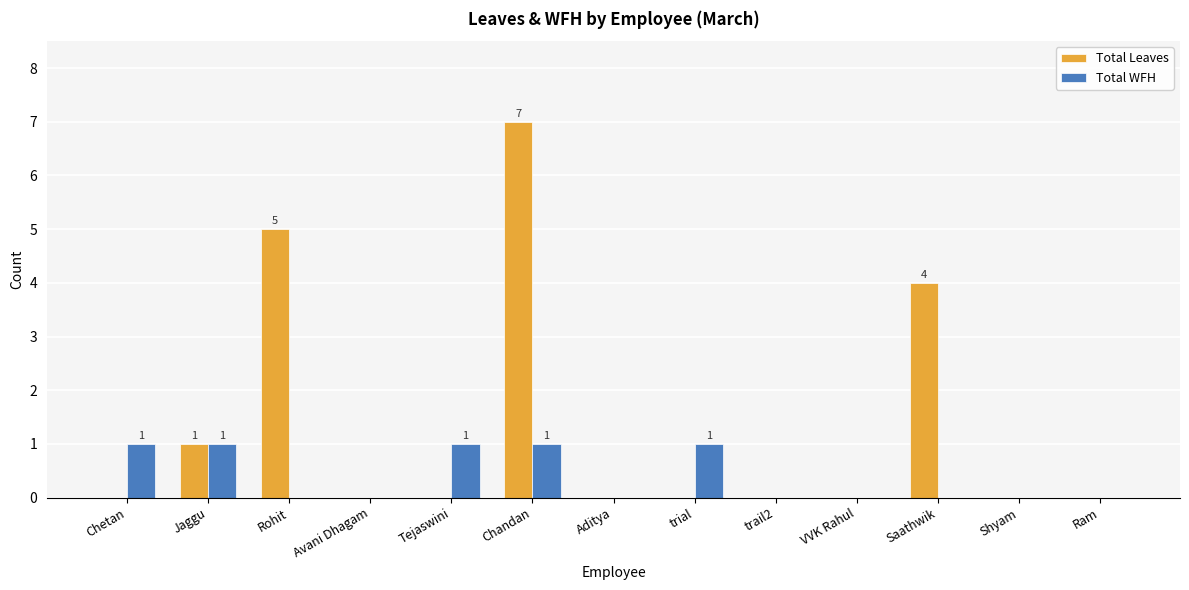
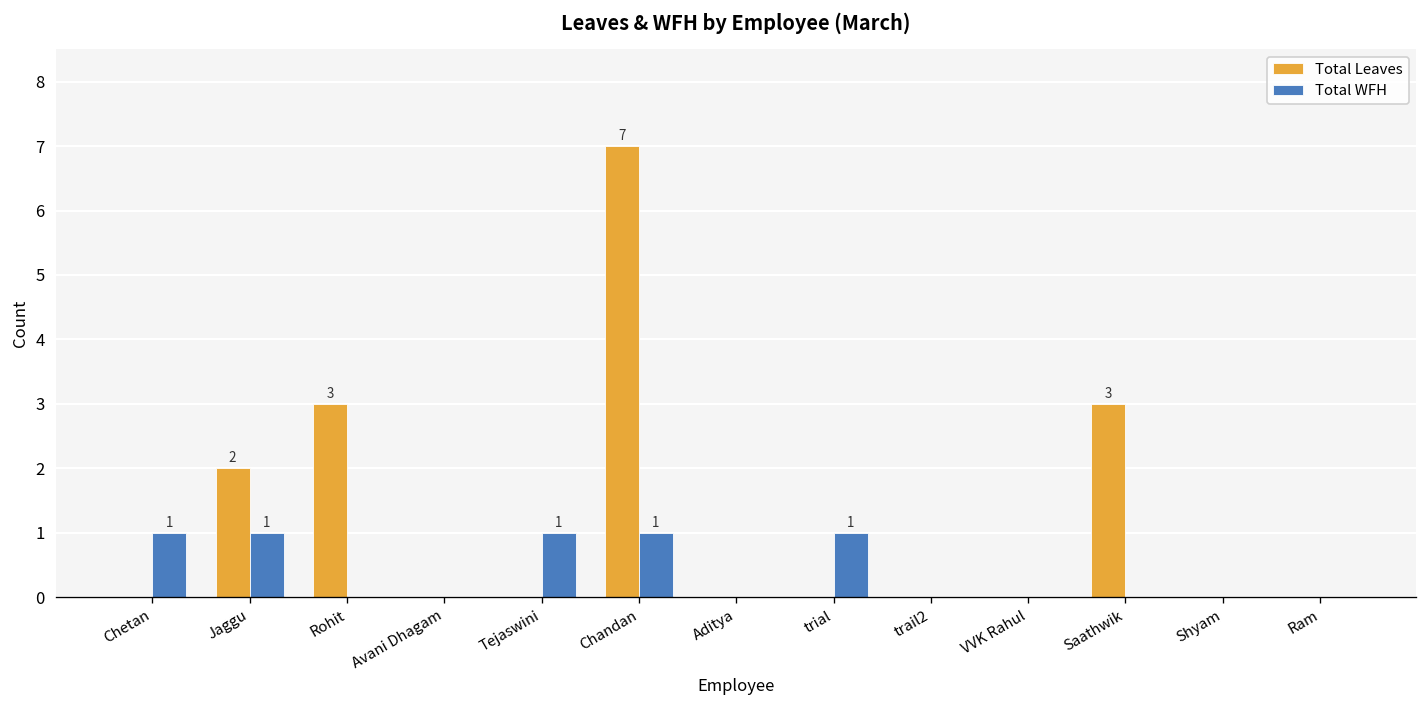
Total Leaves, Jaggu: 1 -> 2
Total Leaves, Rohit: 5 -> 3
Total Leaves, Saathwik: 4 -> 3
